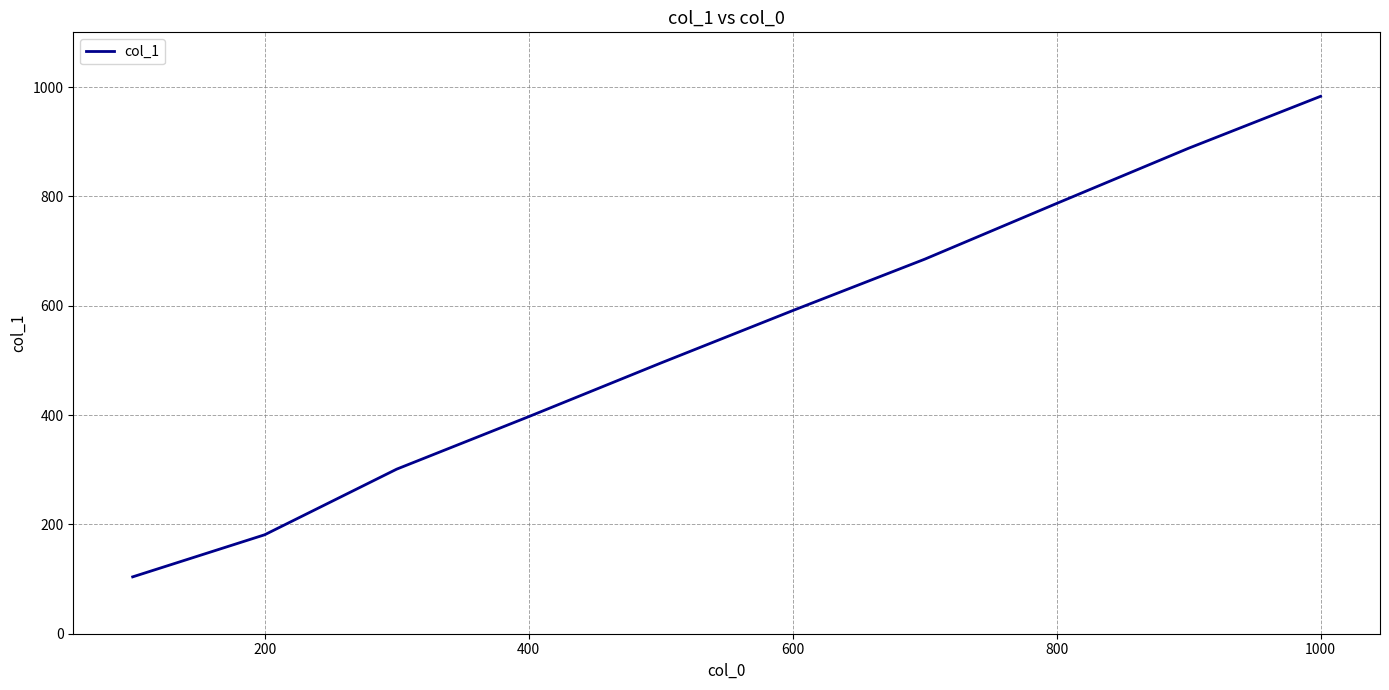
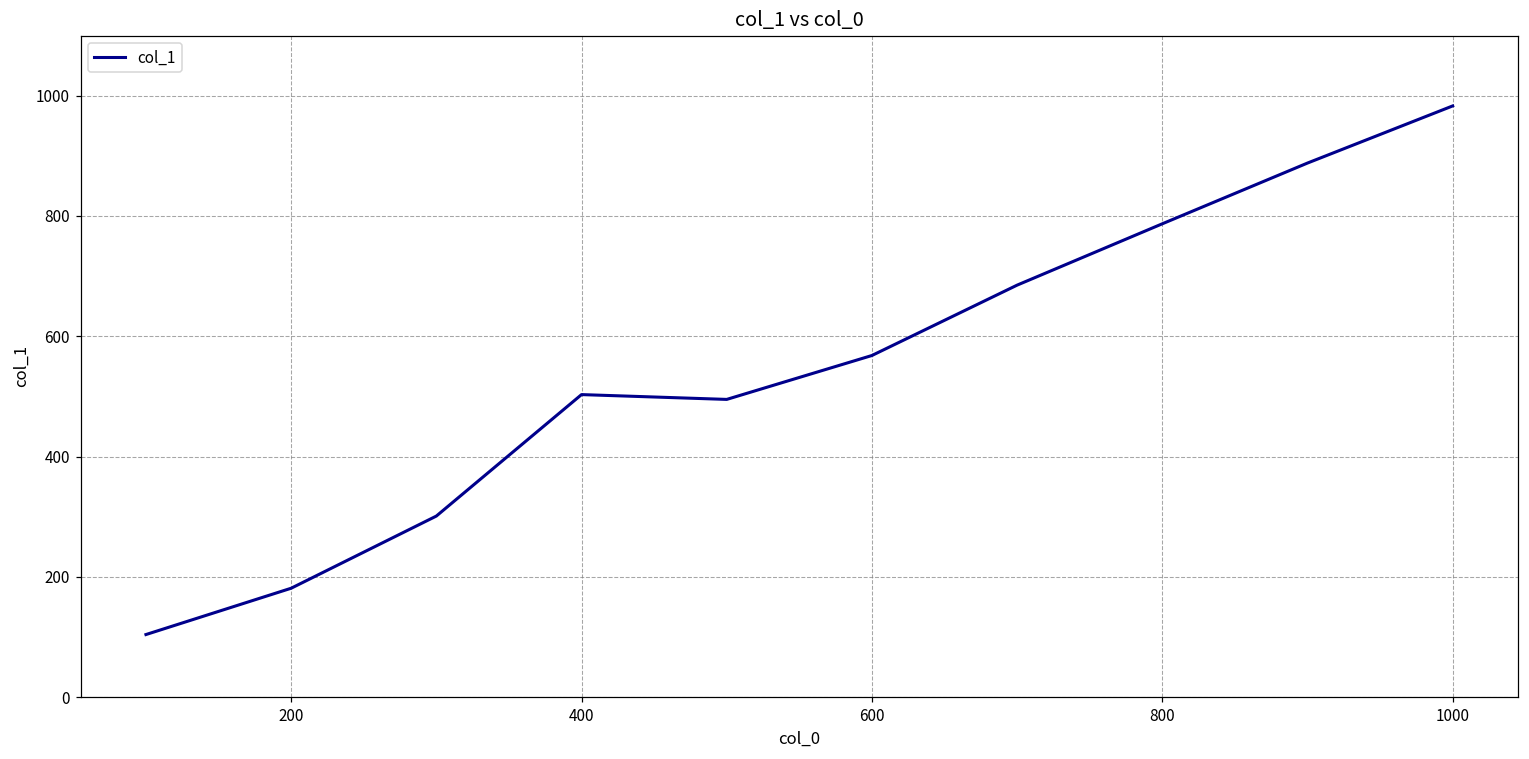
400: 400 -> 500
600: 590 -> 570
